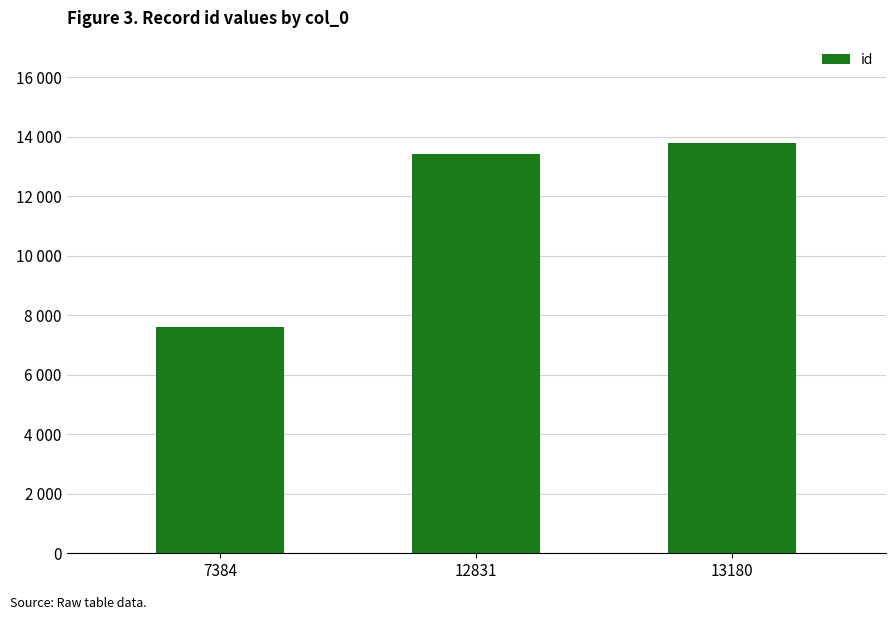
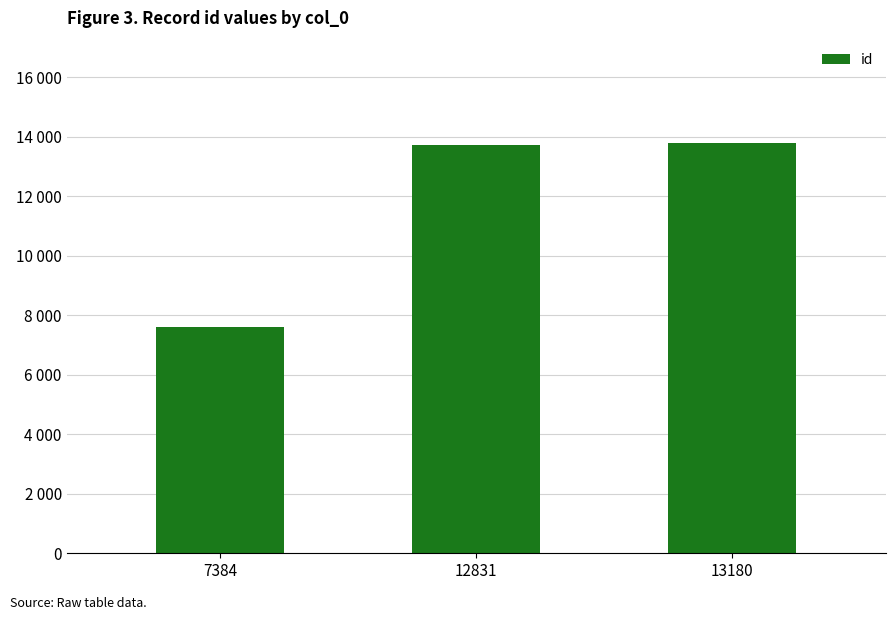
12831: 13400 -> 13700
